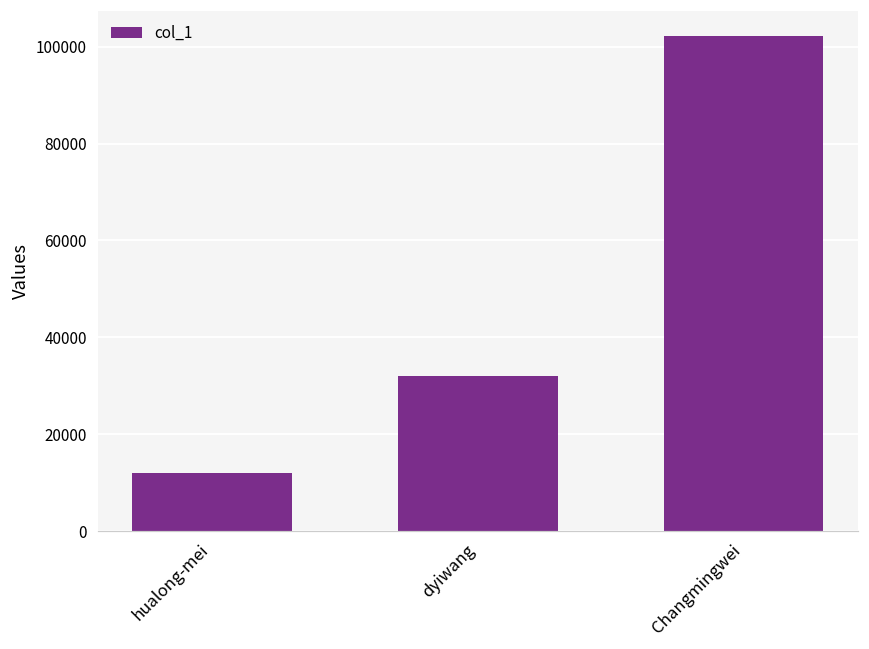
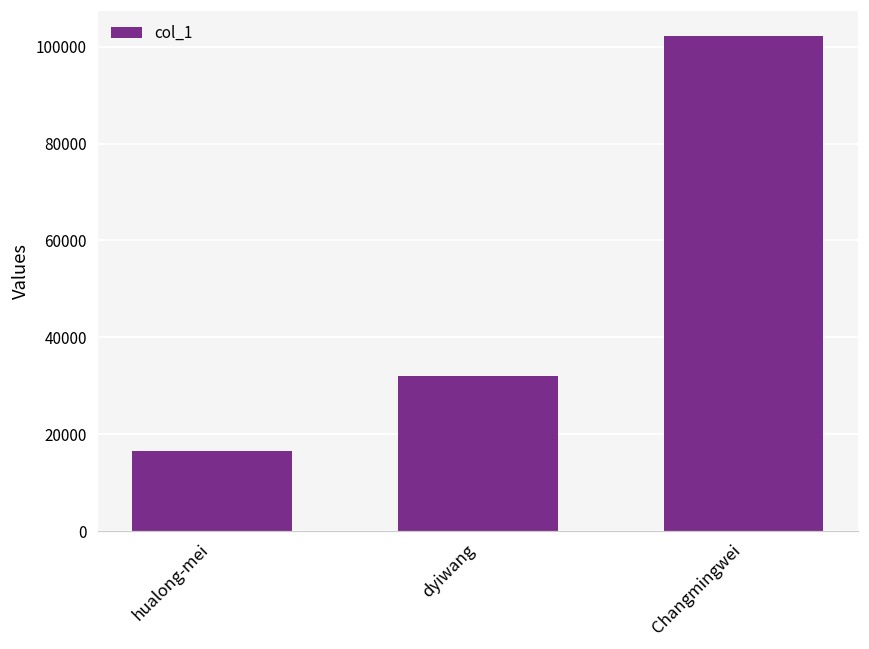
hualong-mei: 12000 -> 16000
